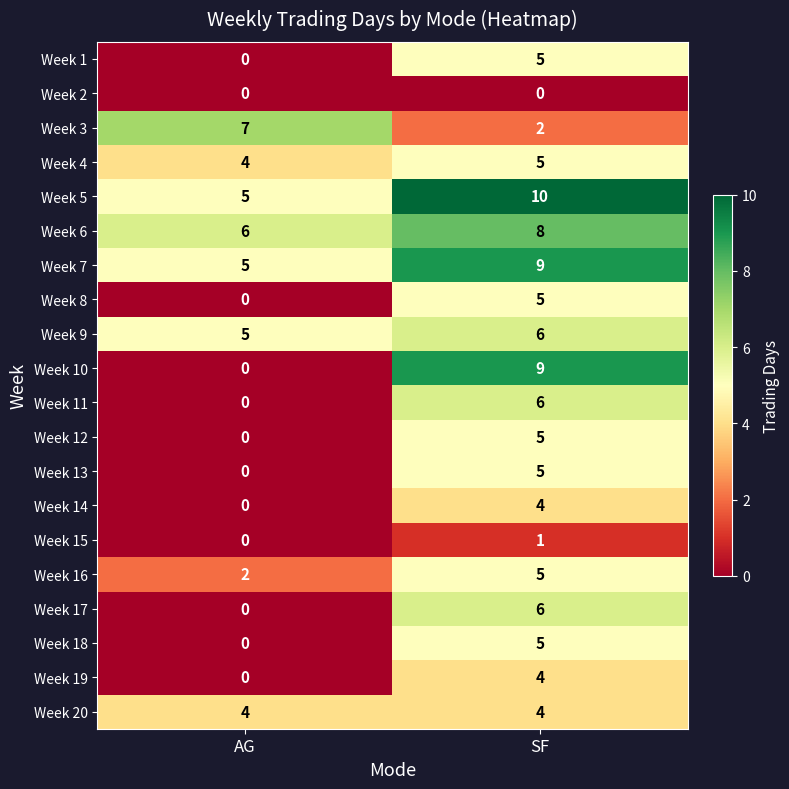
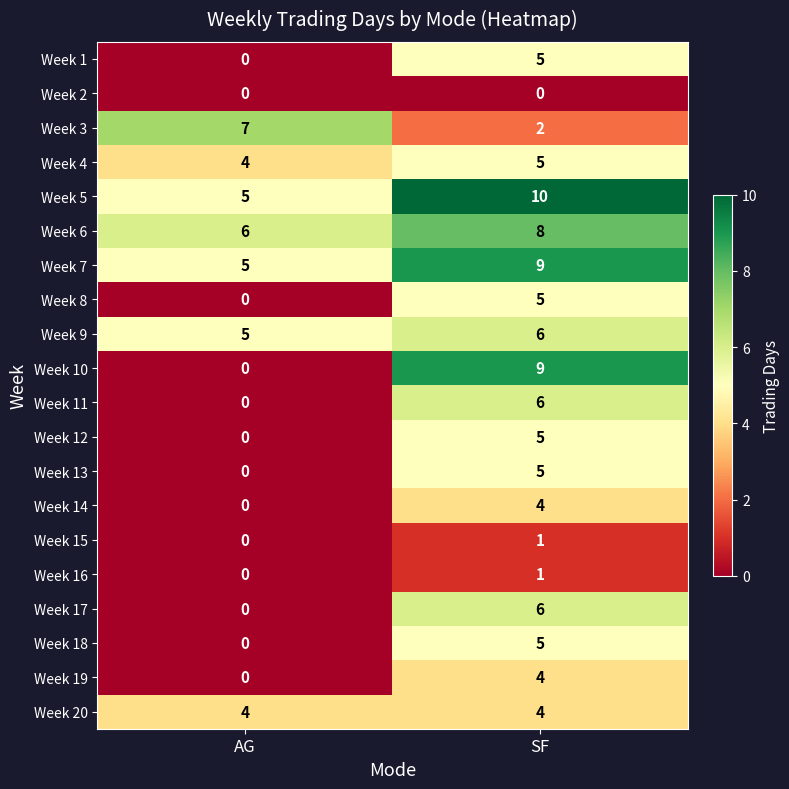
Week 16, AG: 2 -> 0
Week 16, SF: 5 -> 1
